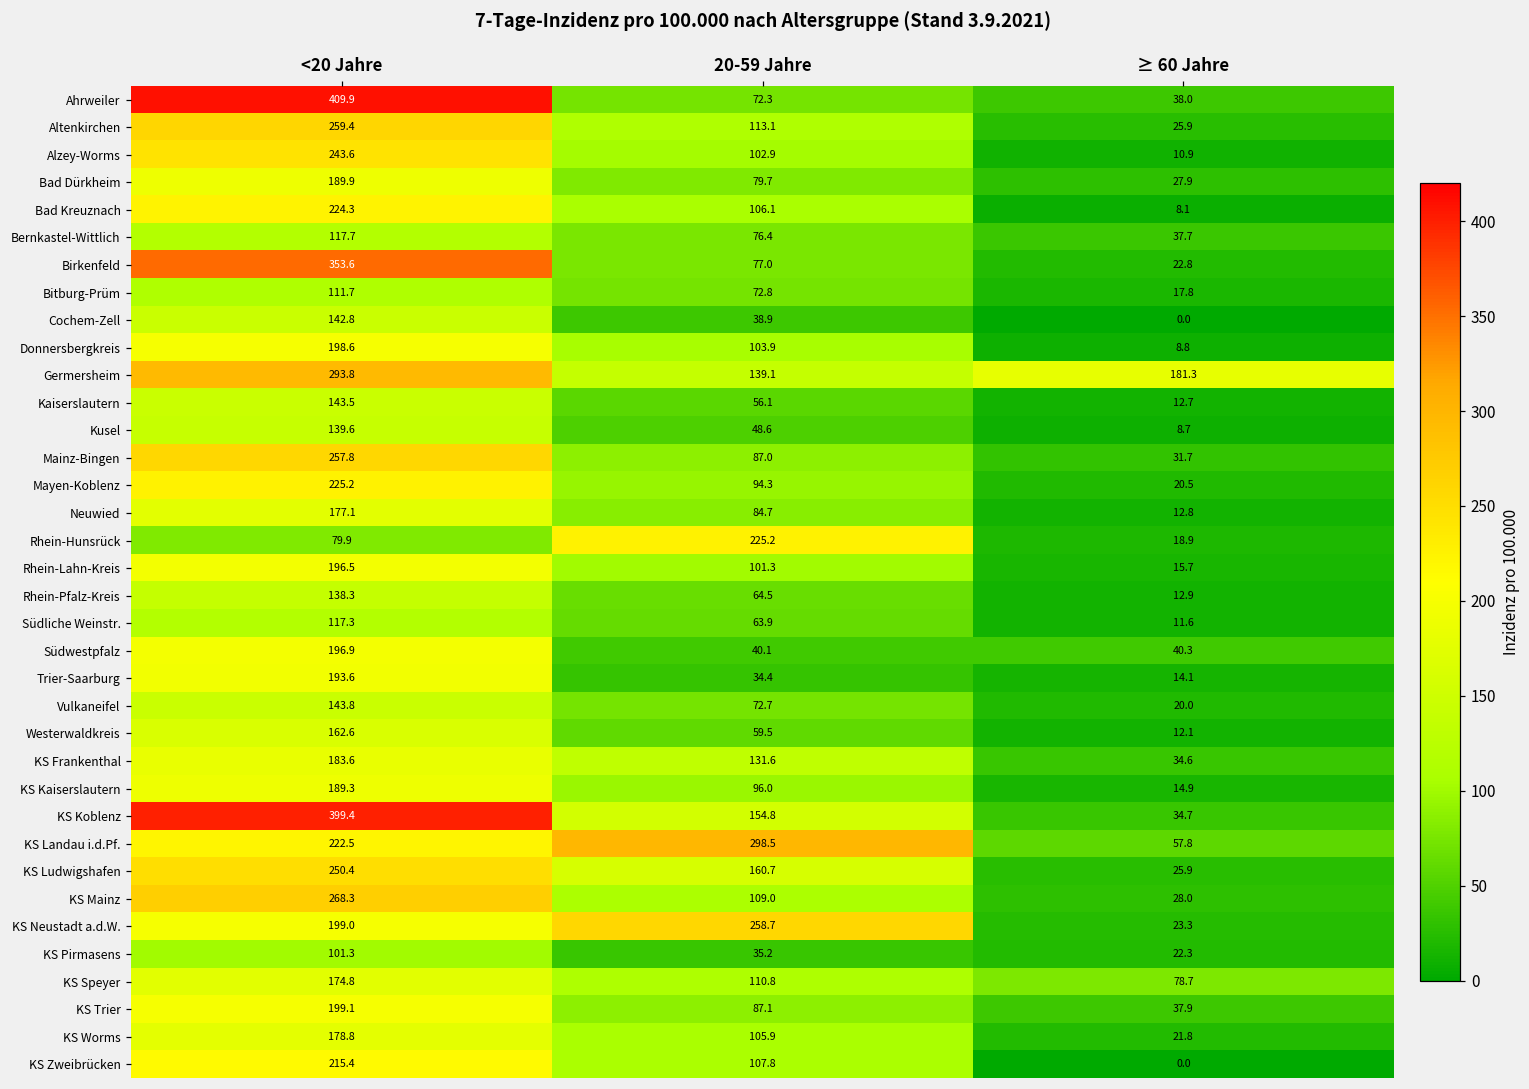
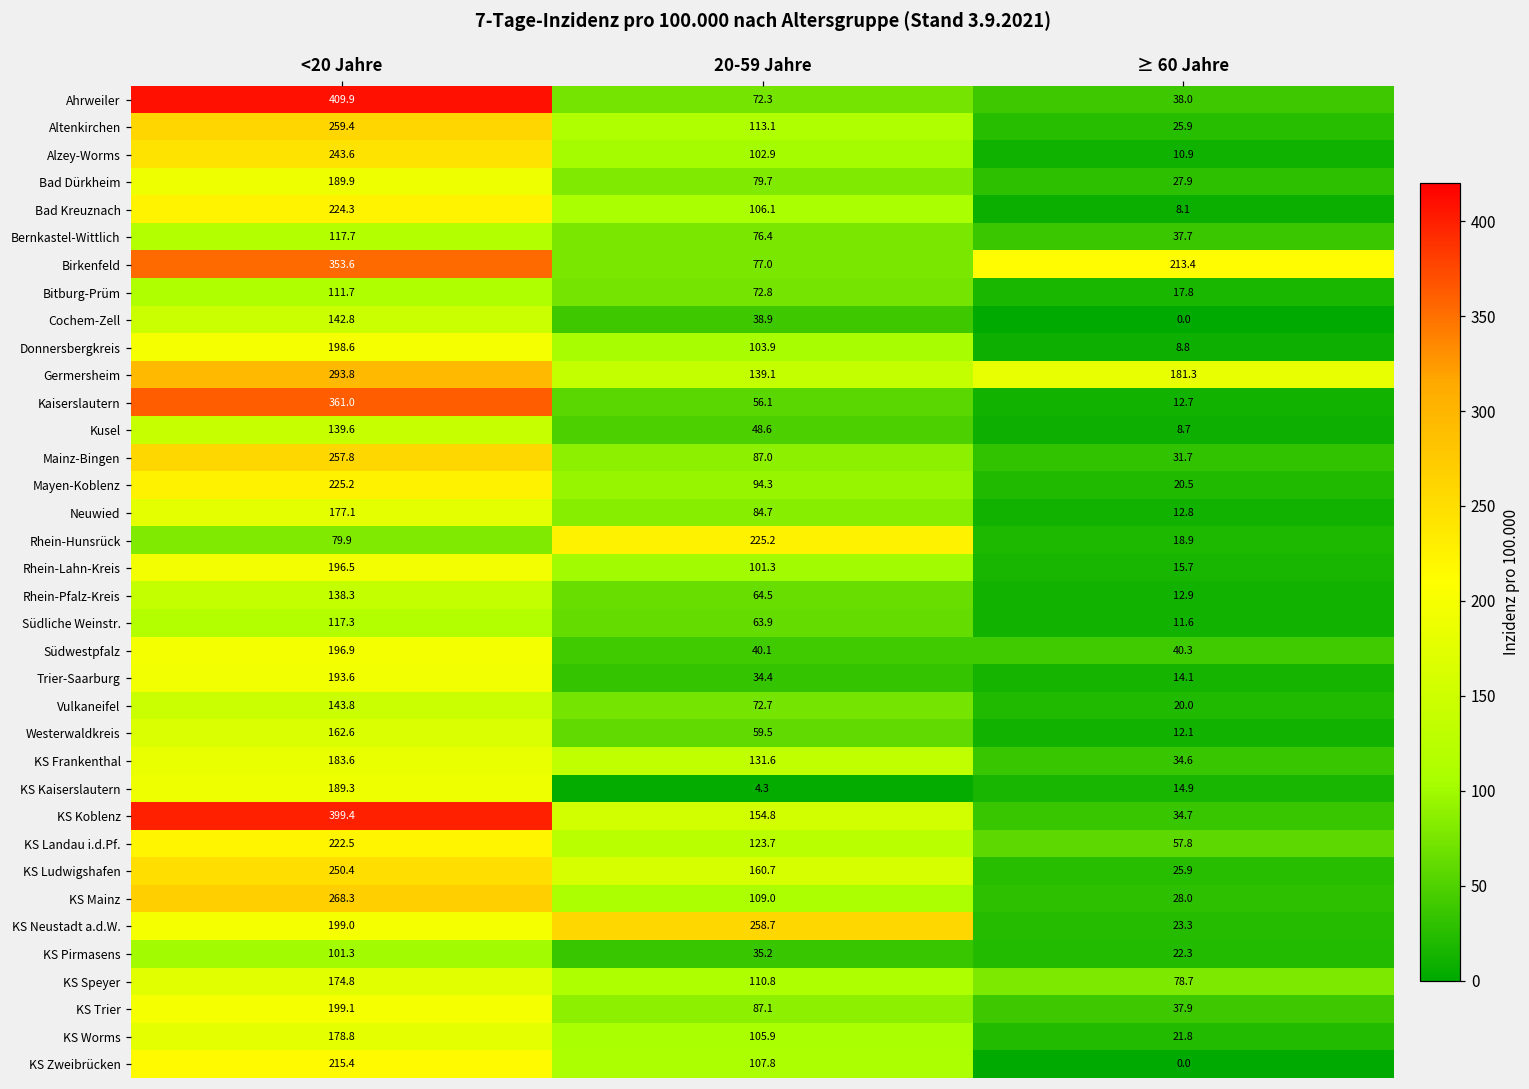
Birkenfeld, ≥ 60 Jahre: 22.8 -> 213.4
Kaiserslautern, <20 Jahre: 143.5 -> 361.0
KS Kaiserslautern, 20-59 Jahre: 96.0 -> 4.3
KS Landau i.d.Pf., 20-59 Jahre: 298.5 -> 123.7
